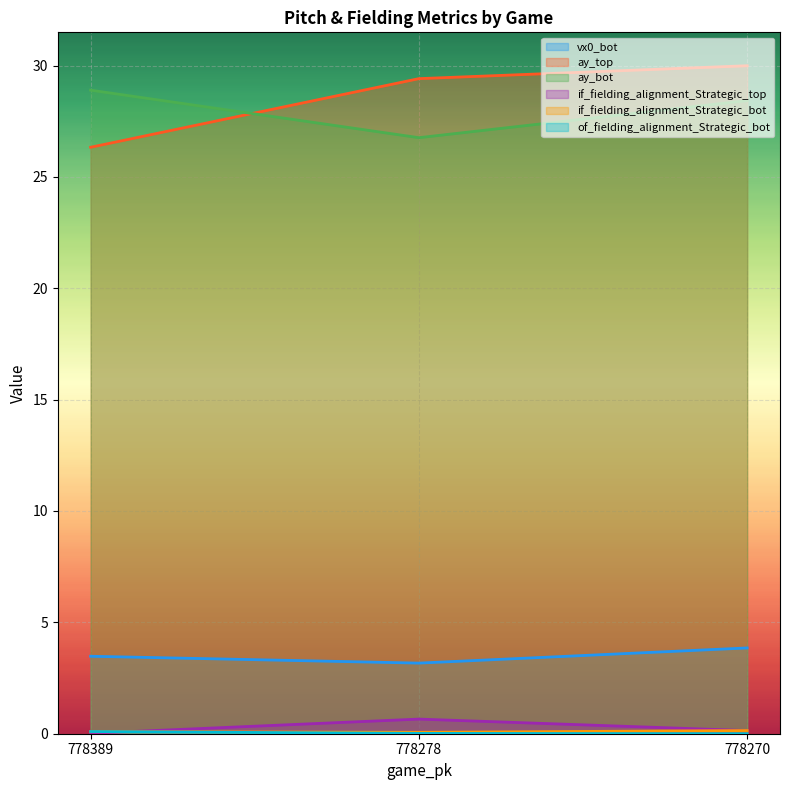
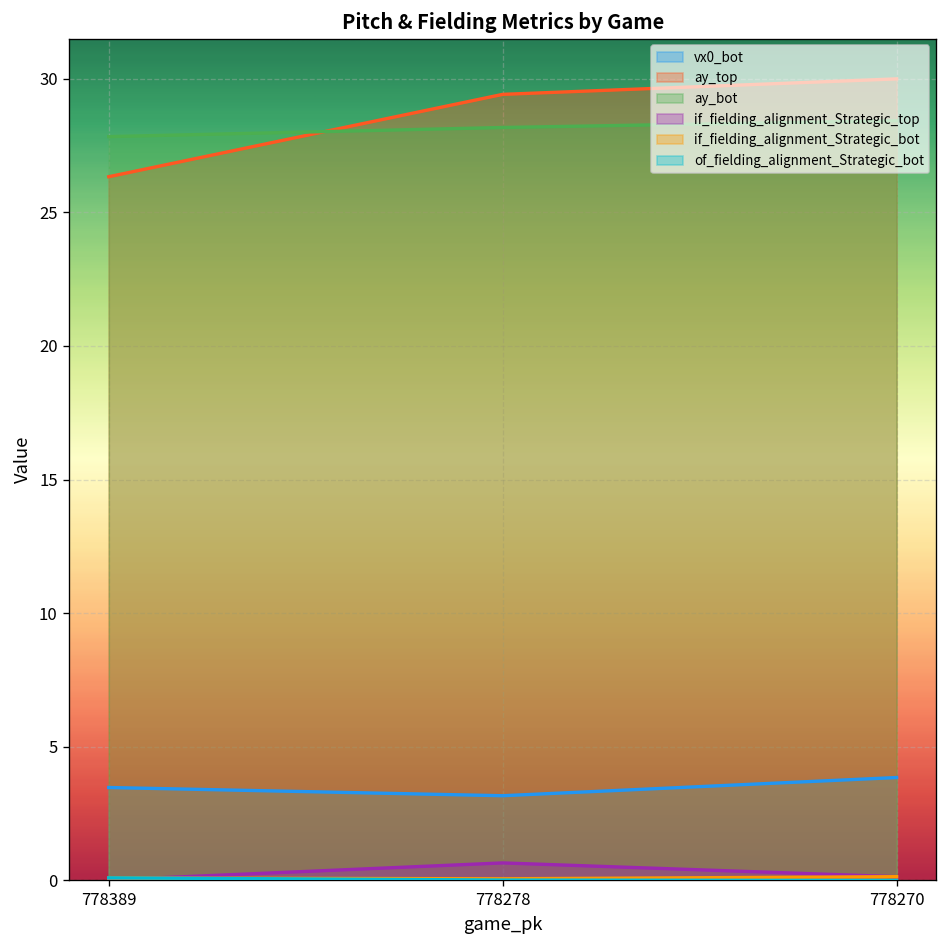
ay_bot, 778389: 28.9 -> 27.8
ay_bot, 778278: 26.8 -> 28.2
